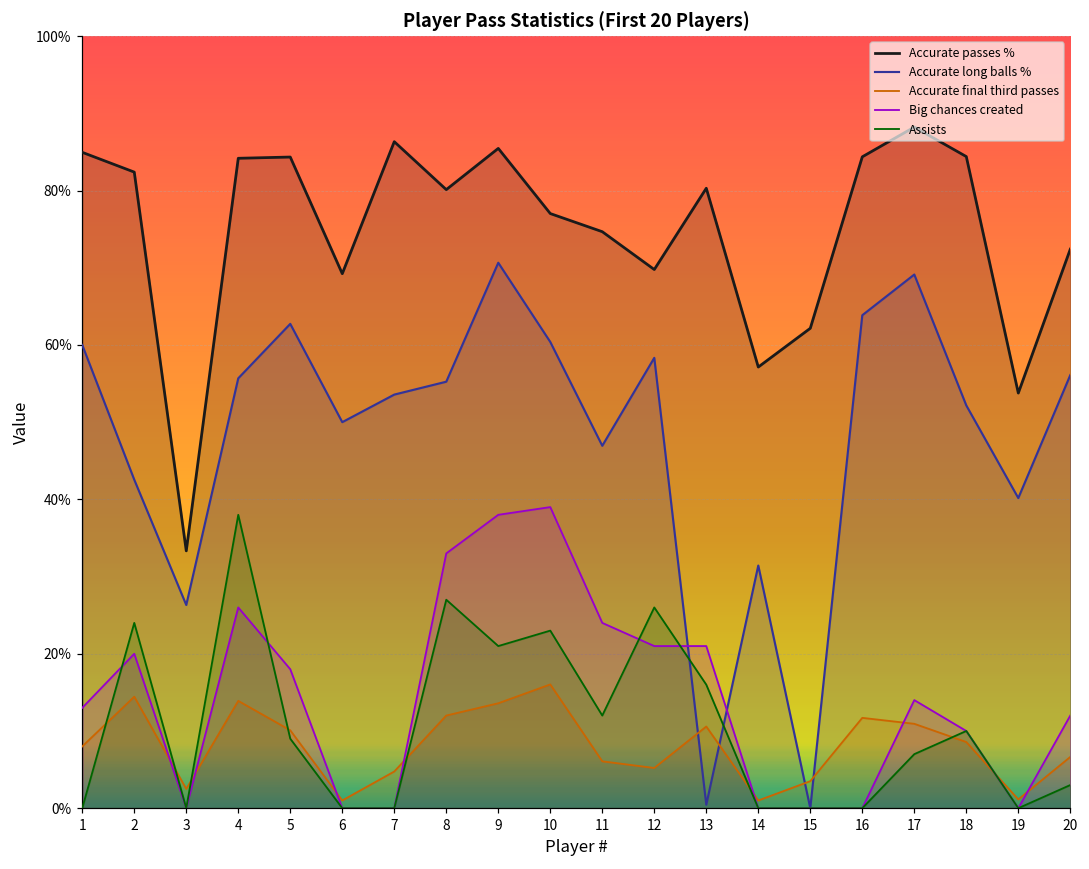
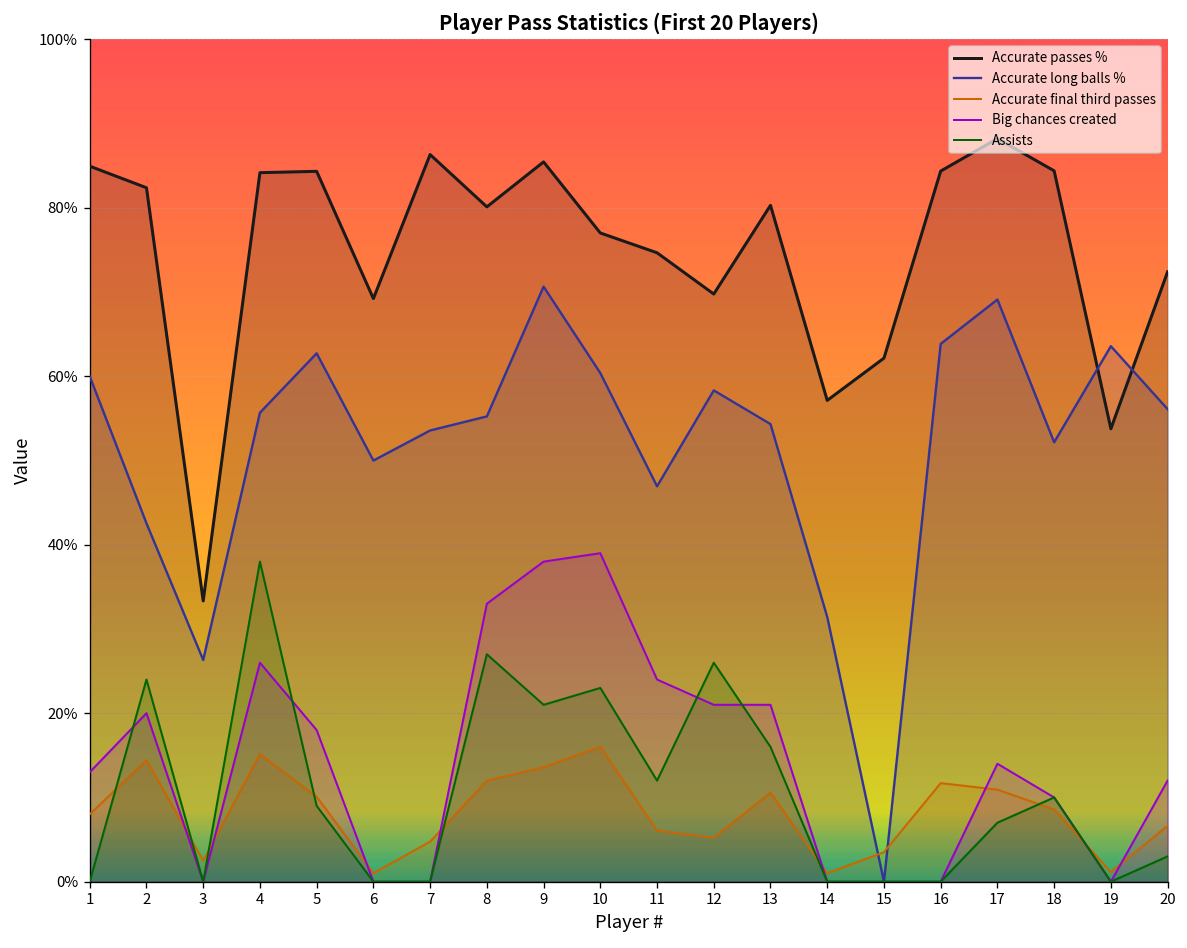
Accurate final third passes, 4: 14% -> 15%
Accurate long balls %, 13: 0% -> 54%
Accurate long balls %, 19: 40% -> 64%
